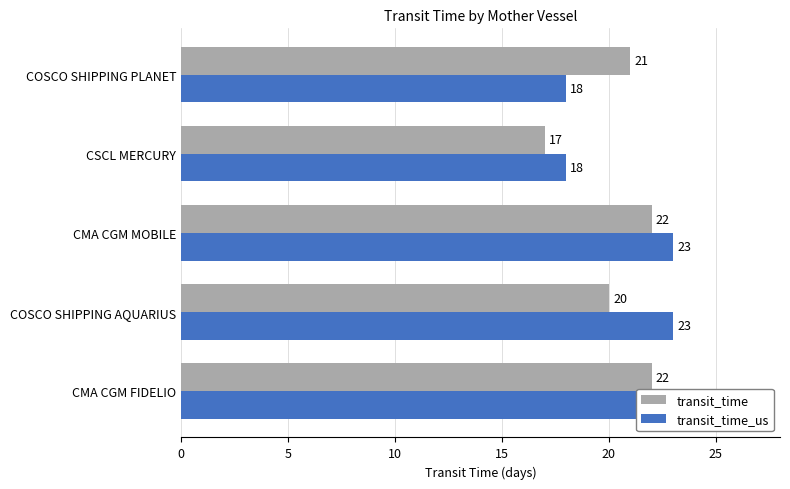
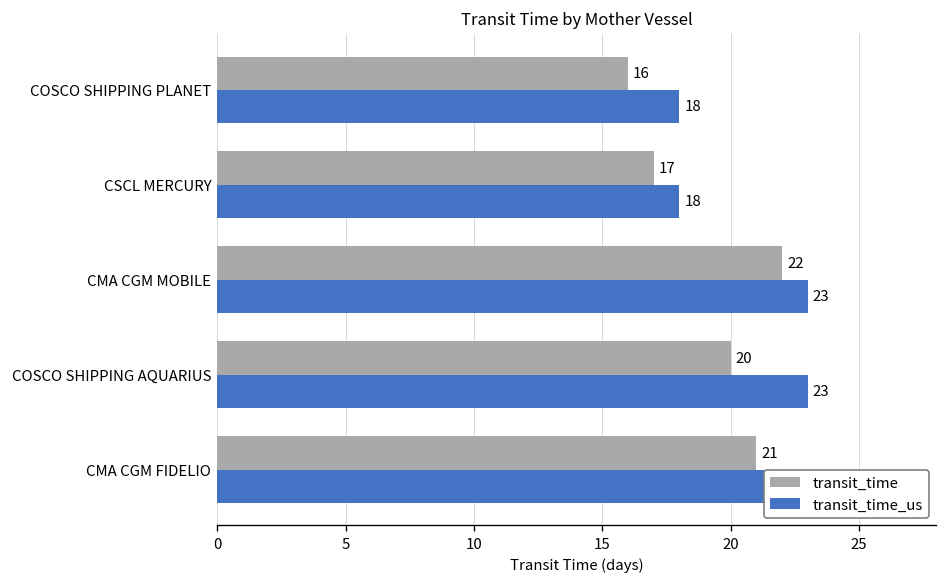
transit_time, COSCO SHIPPING PLANET: 21 -> 16
transit_time, CMA CGM FIDELIO: 22 -> 21
